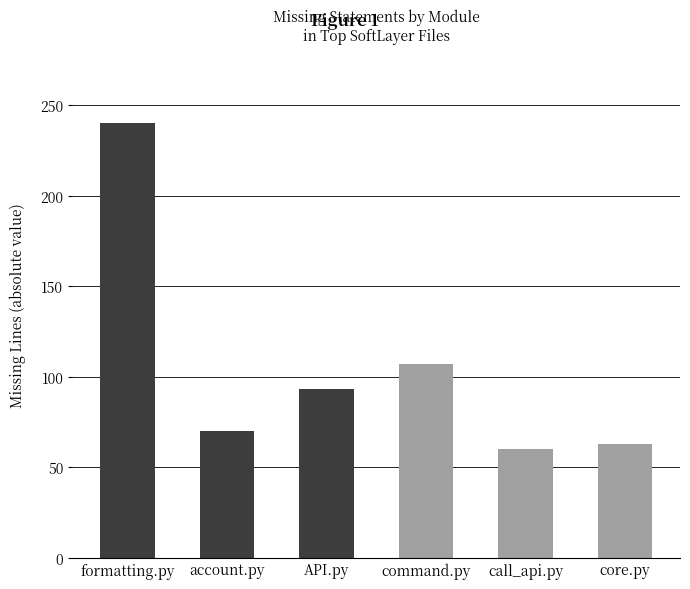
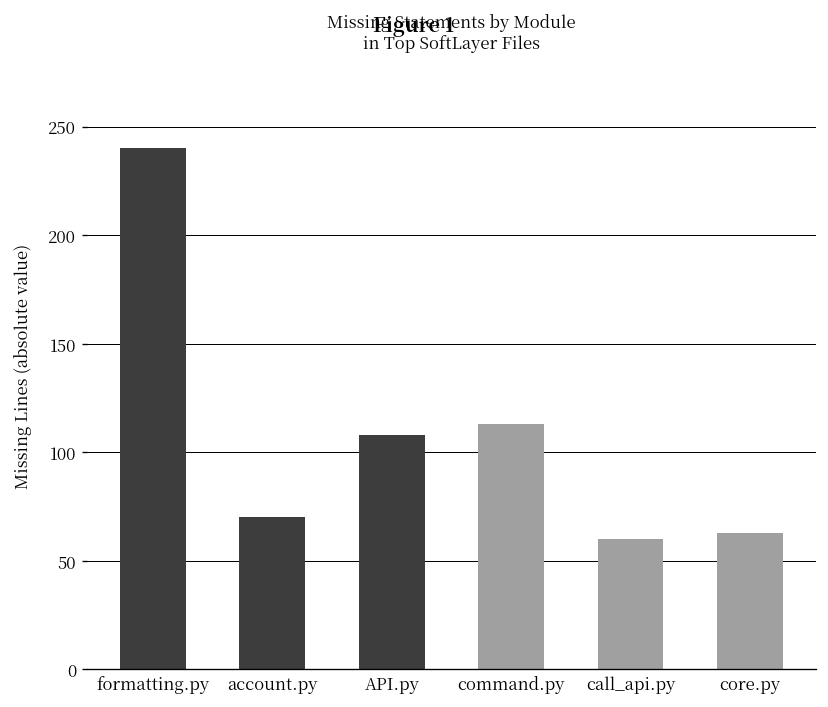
API.py: 93 -> 108
command.py: 107 -> 113
